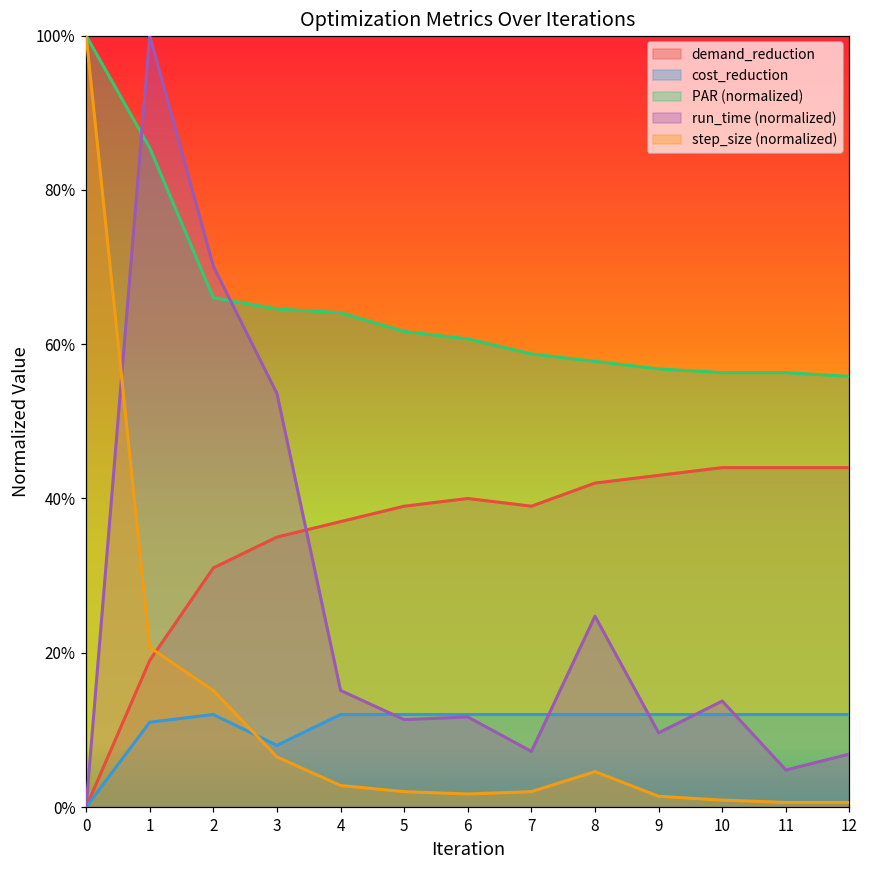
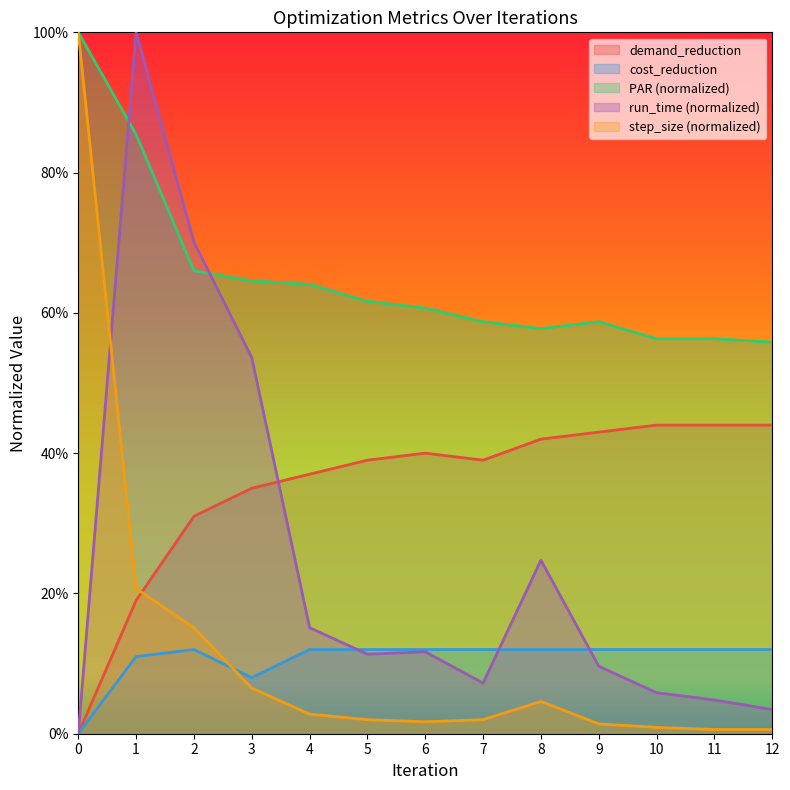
PAR (normalized), 9: 57% -> 59%
run_time (normalized), 10: 14% -> 6%
run_time (normalized), 12: 7% -> 3%
